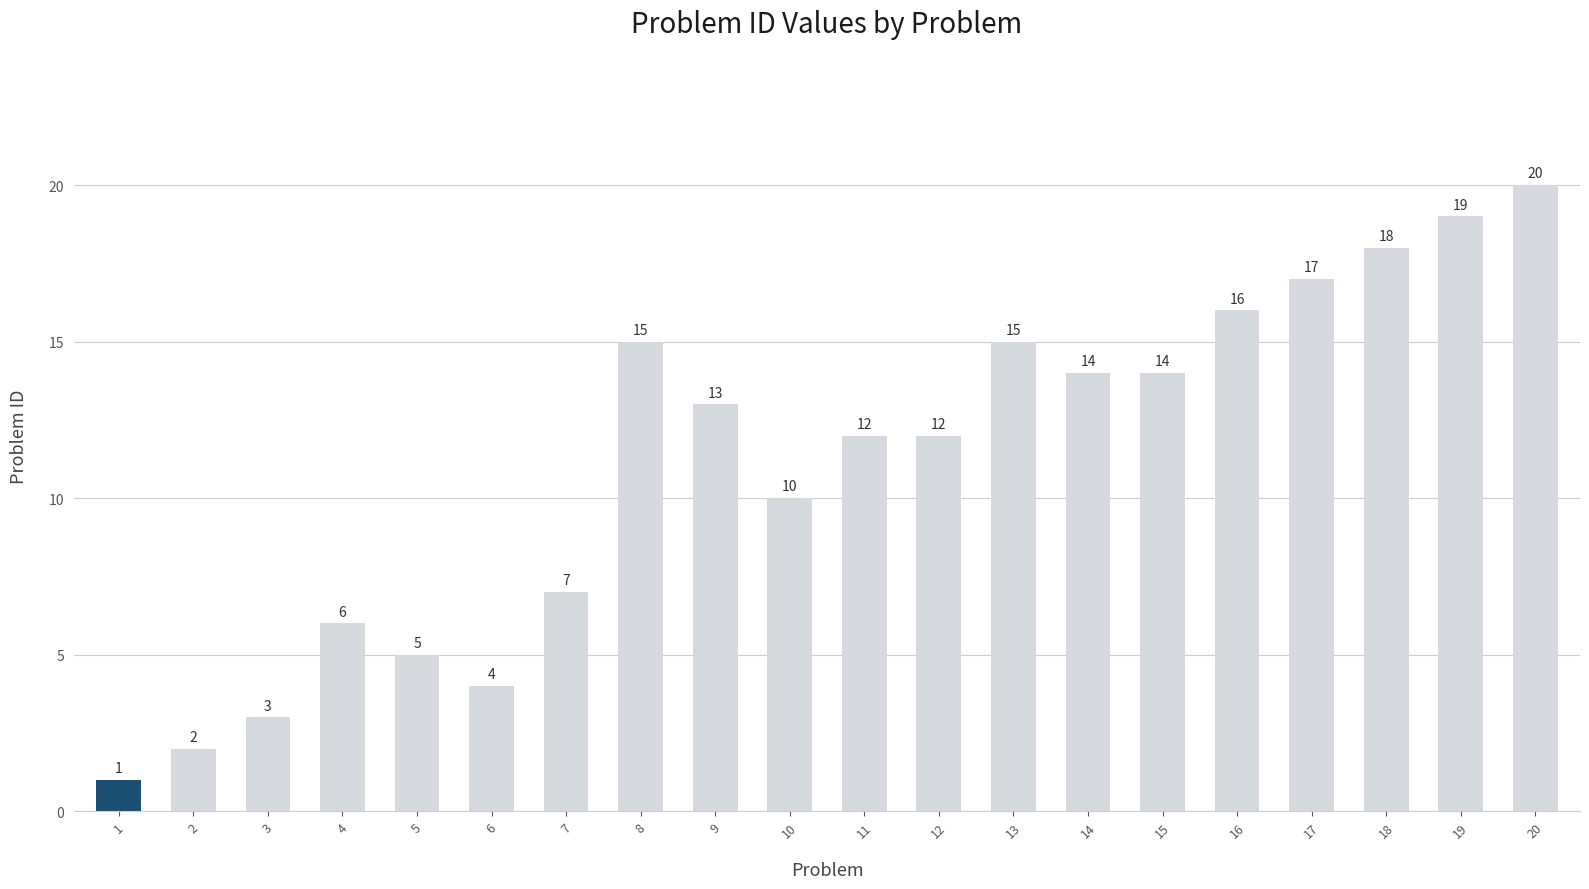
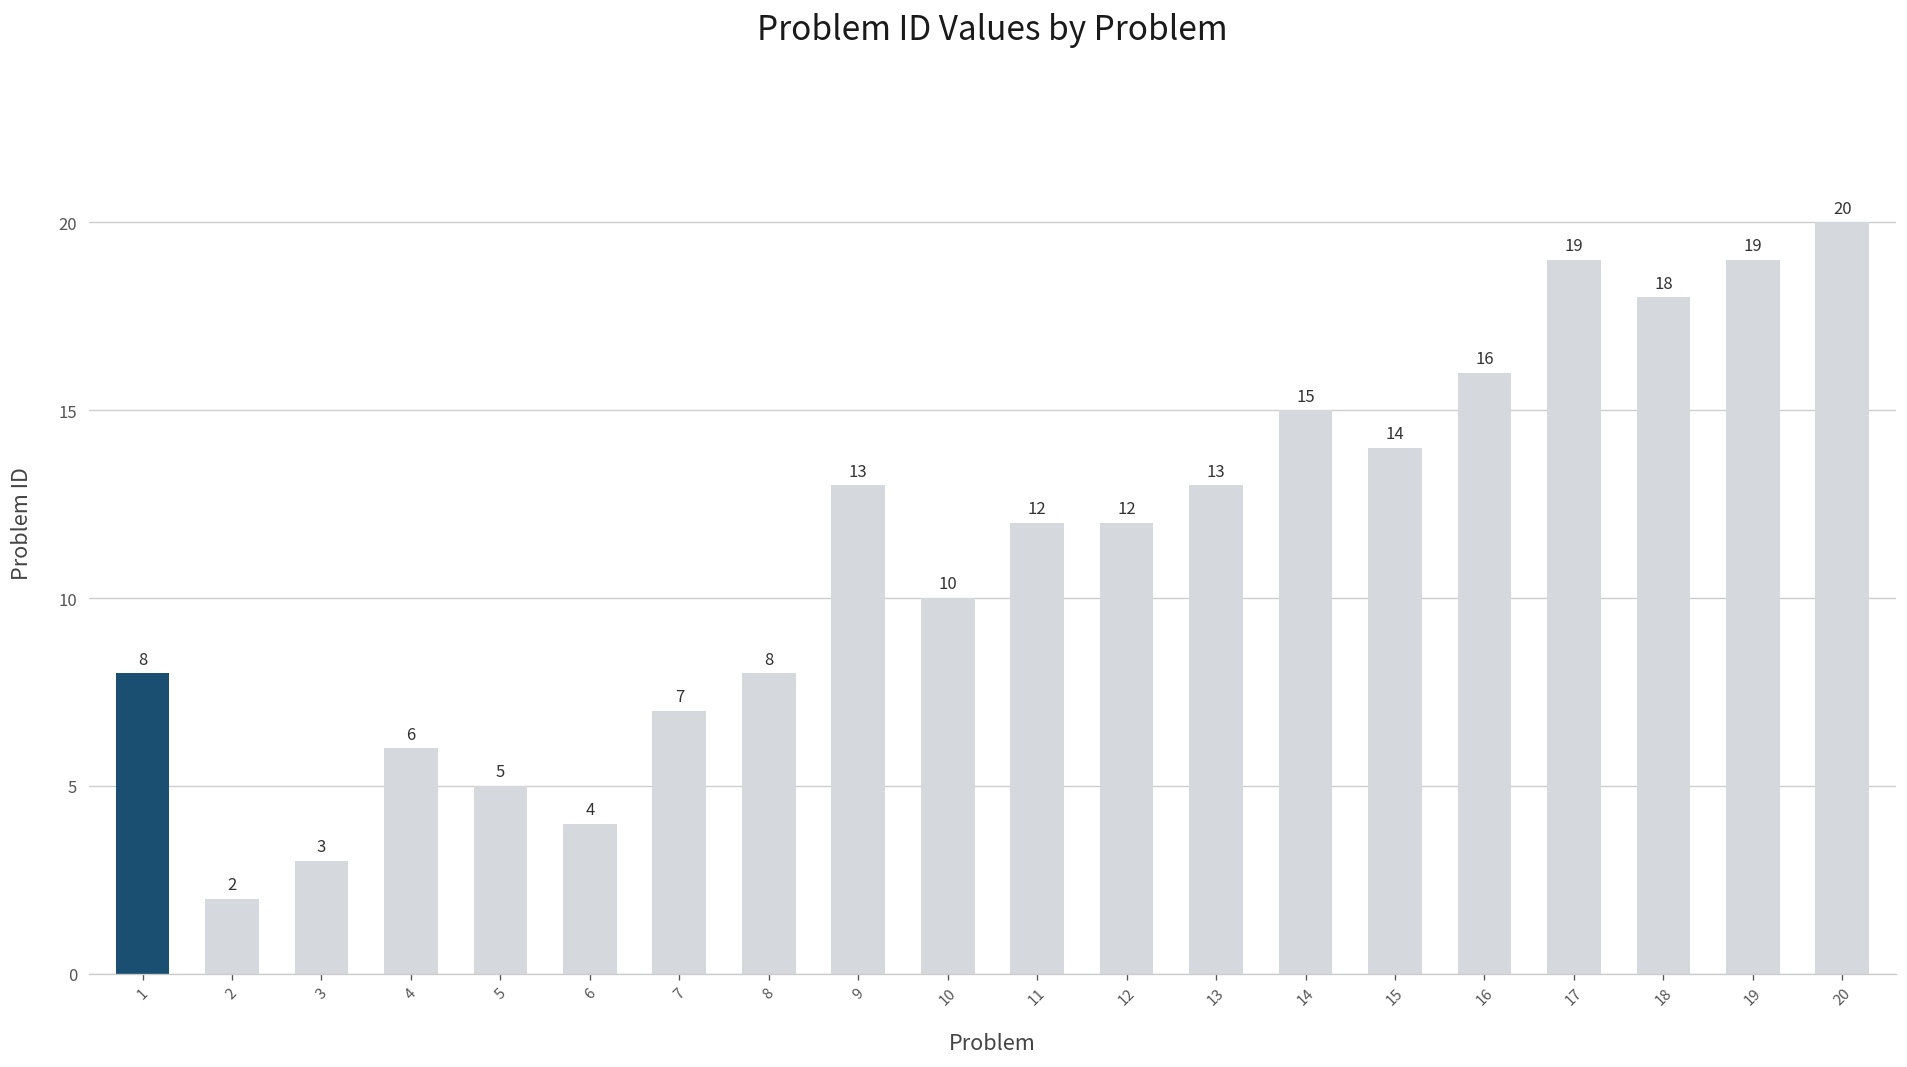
1: 1 -> 8
8: 15 -> 8
13: 15 -> 13
14: 14 -> 15
17: 17 -> 19
